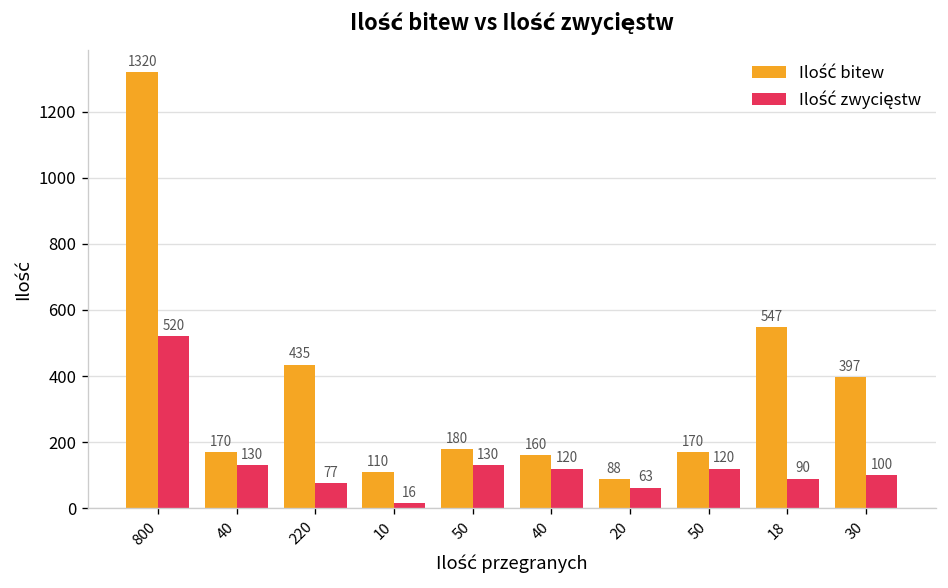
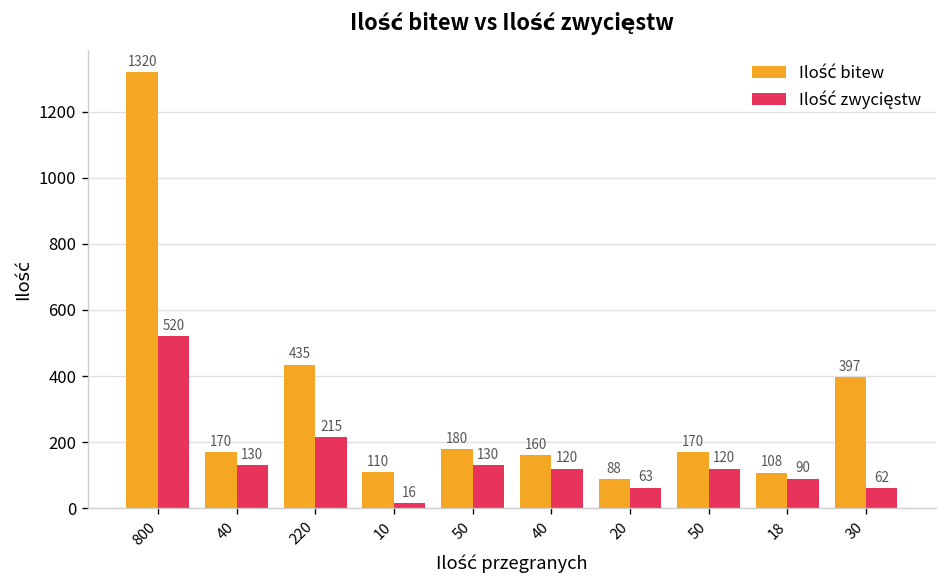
Ilość zwycięstw, 220: 77 -> 215
Ilość bitew, 18: 547 -> 108
Ilość zwycięstw, 30: 100 -> 62
